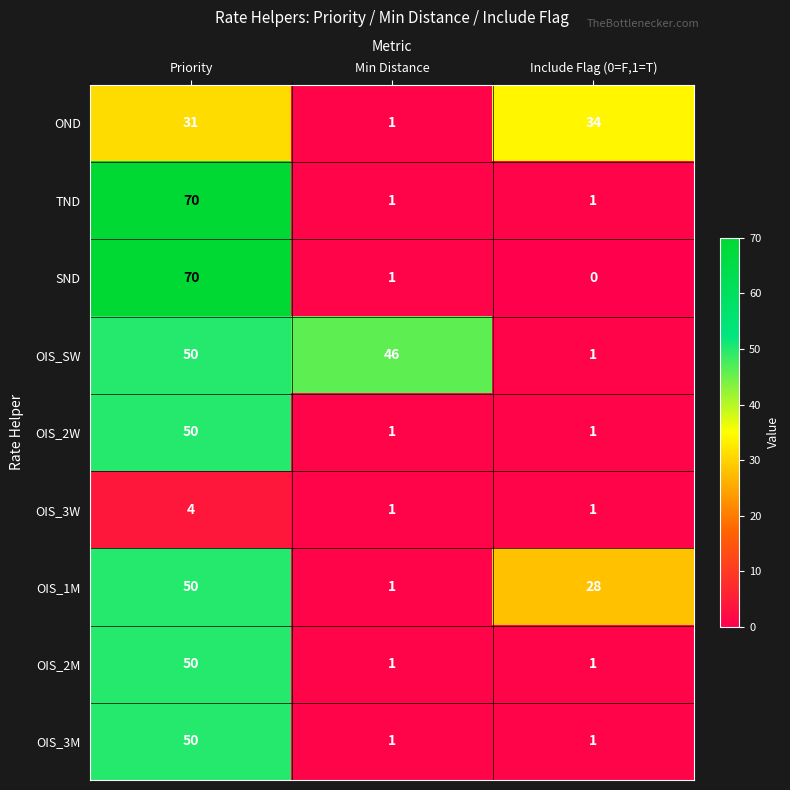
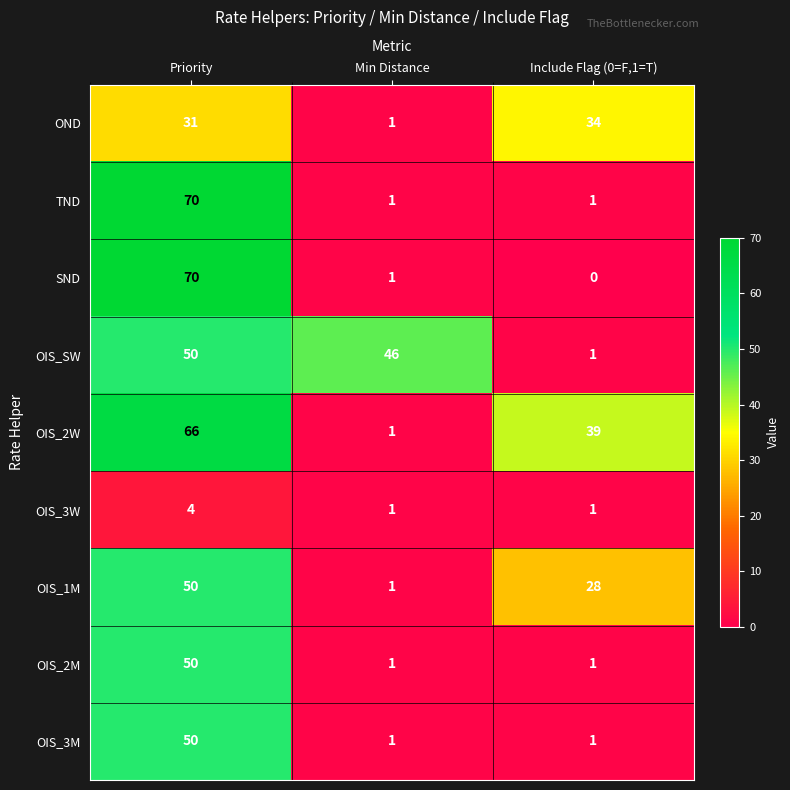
OIS_2W, Priority: 50 -> 66
OIS_2W, Include Flag (0=F,1=T): 1 -> 39
